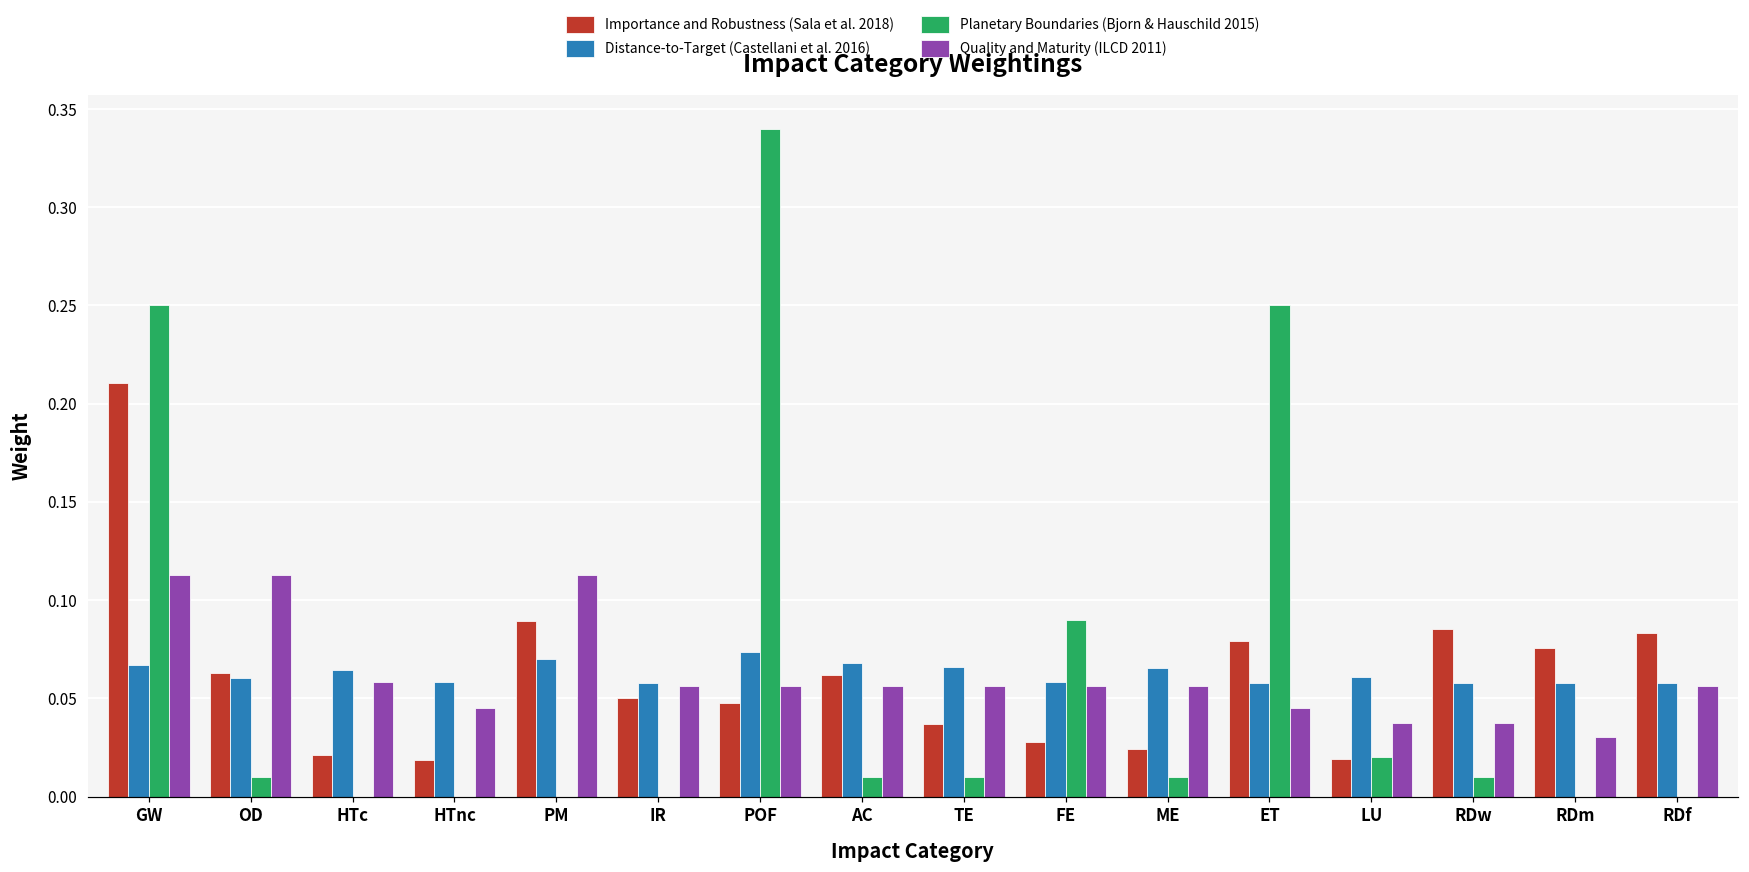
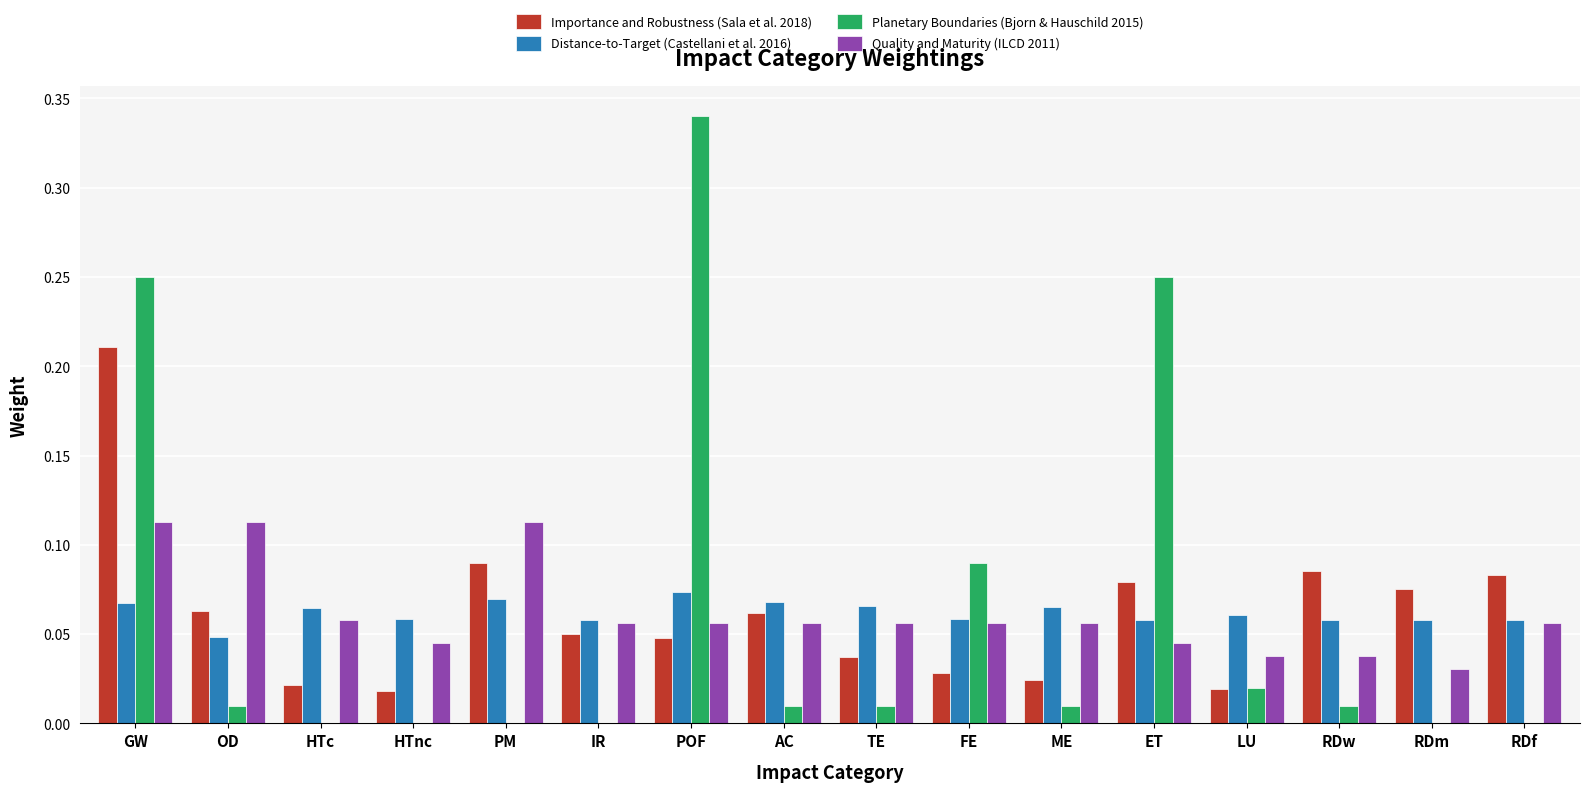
Distance-to-Target (Castellani et al. 2016), OD: 0.060 -> 0.048
